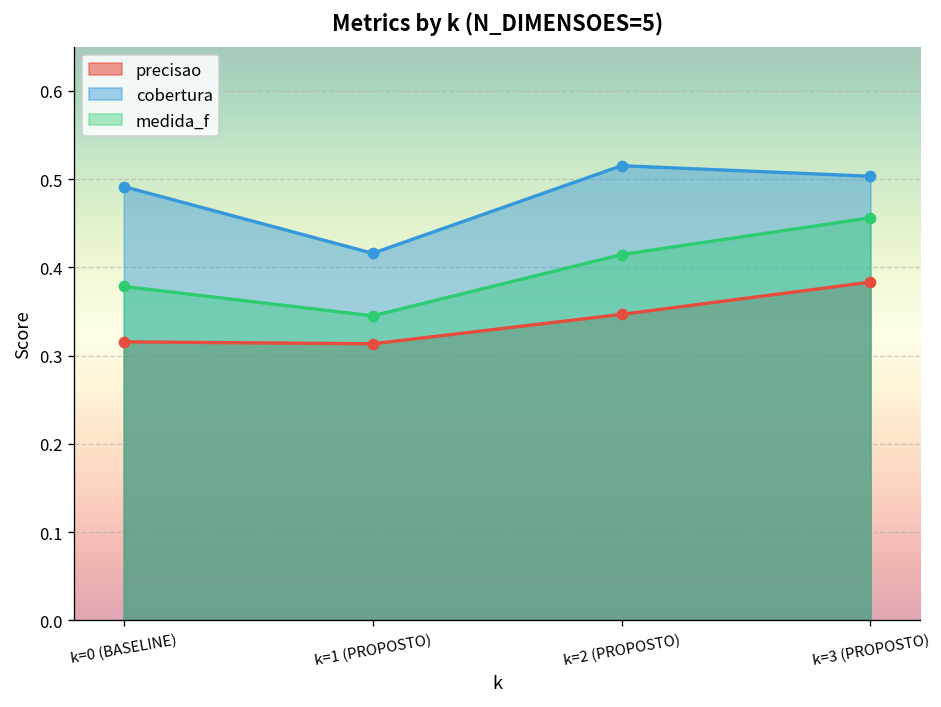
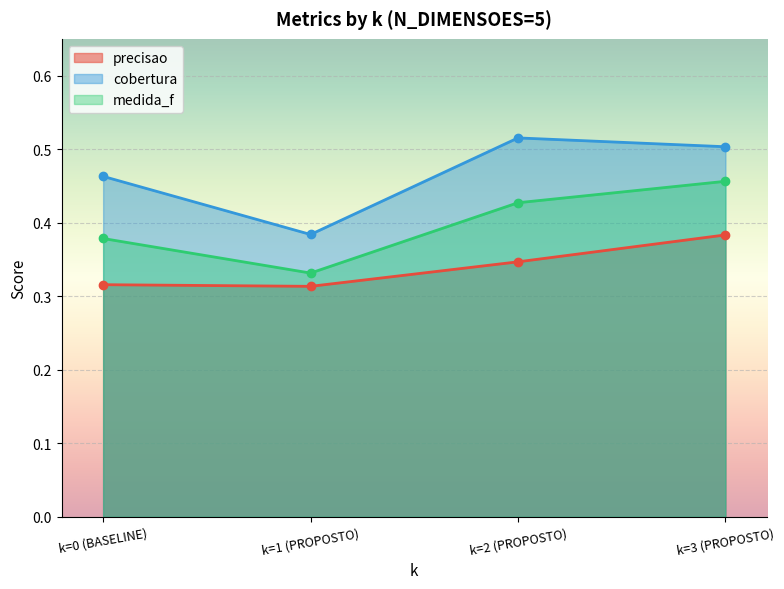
cobertura, k=0 (BASELINE): 0.49 -> 0.46
cobertura, k=1 (PROPOSTO): 0.42 -> 0.38
medida_f, k=1 (PROPOSTO): 0.35 -> 0.33
medida_f, k=2 (PROPOSTO): 0.41 -> 0.43
